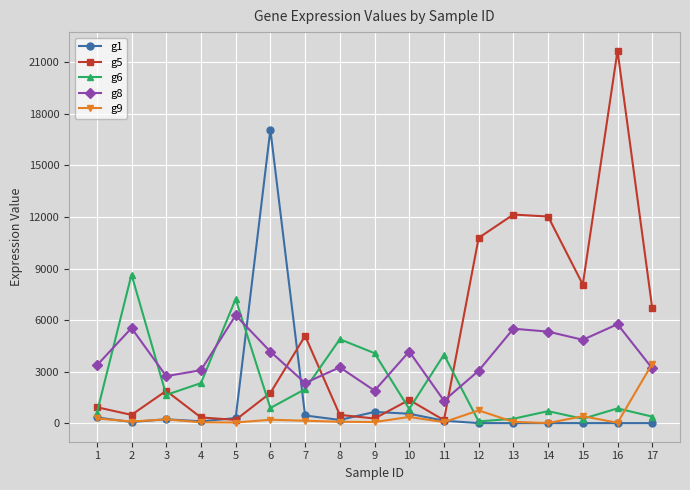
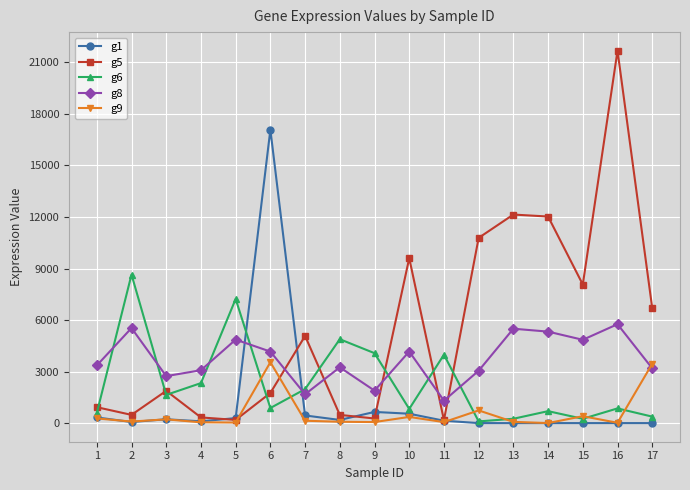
g8, 5: 6300 -> 4900
g9, 6: 200 -> 3500
g8, 7: 2300 -> 1700
g5, 10: 1400 -> 9600
